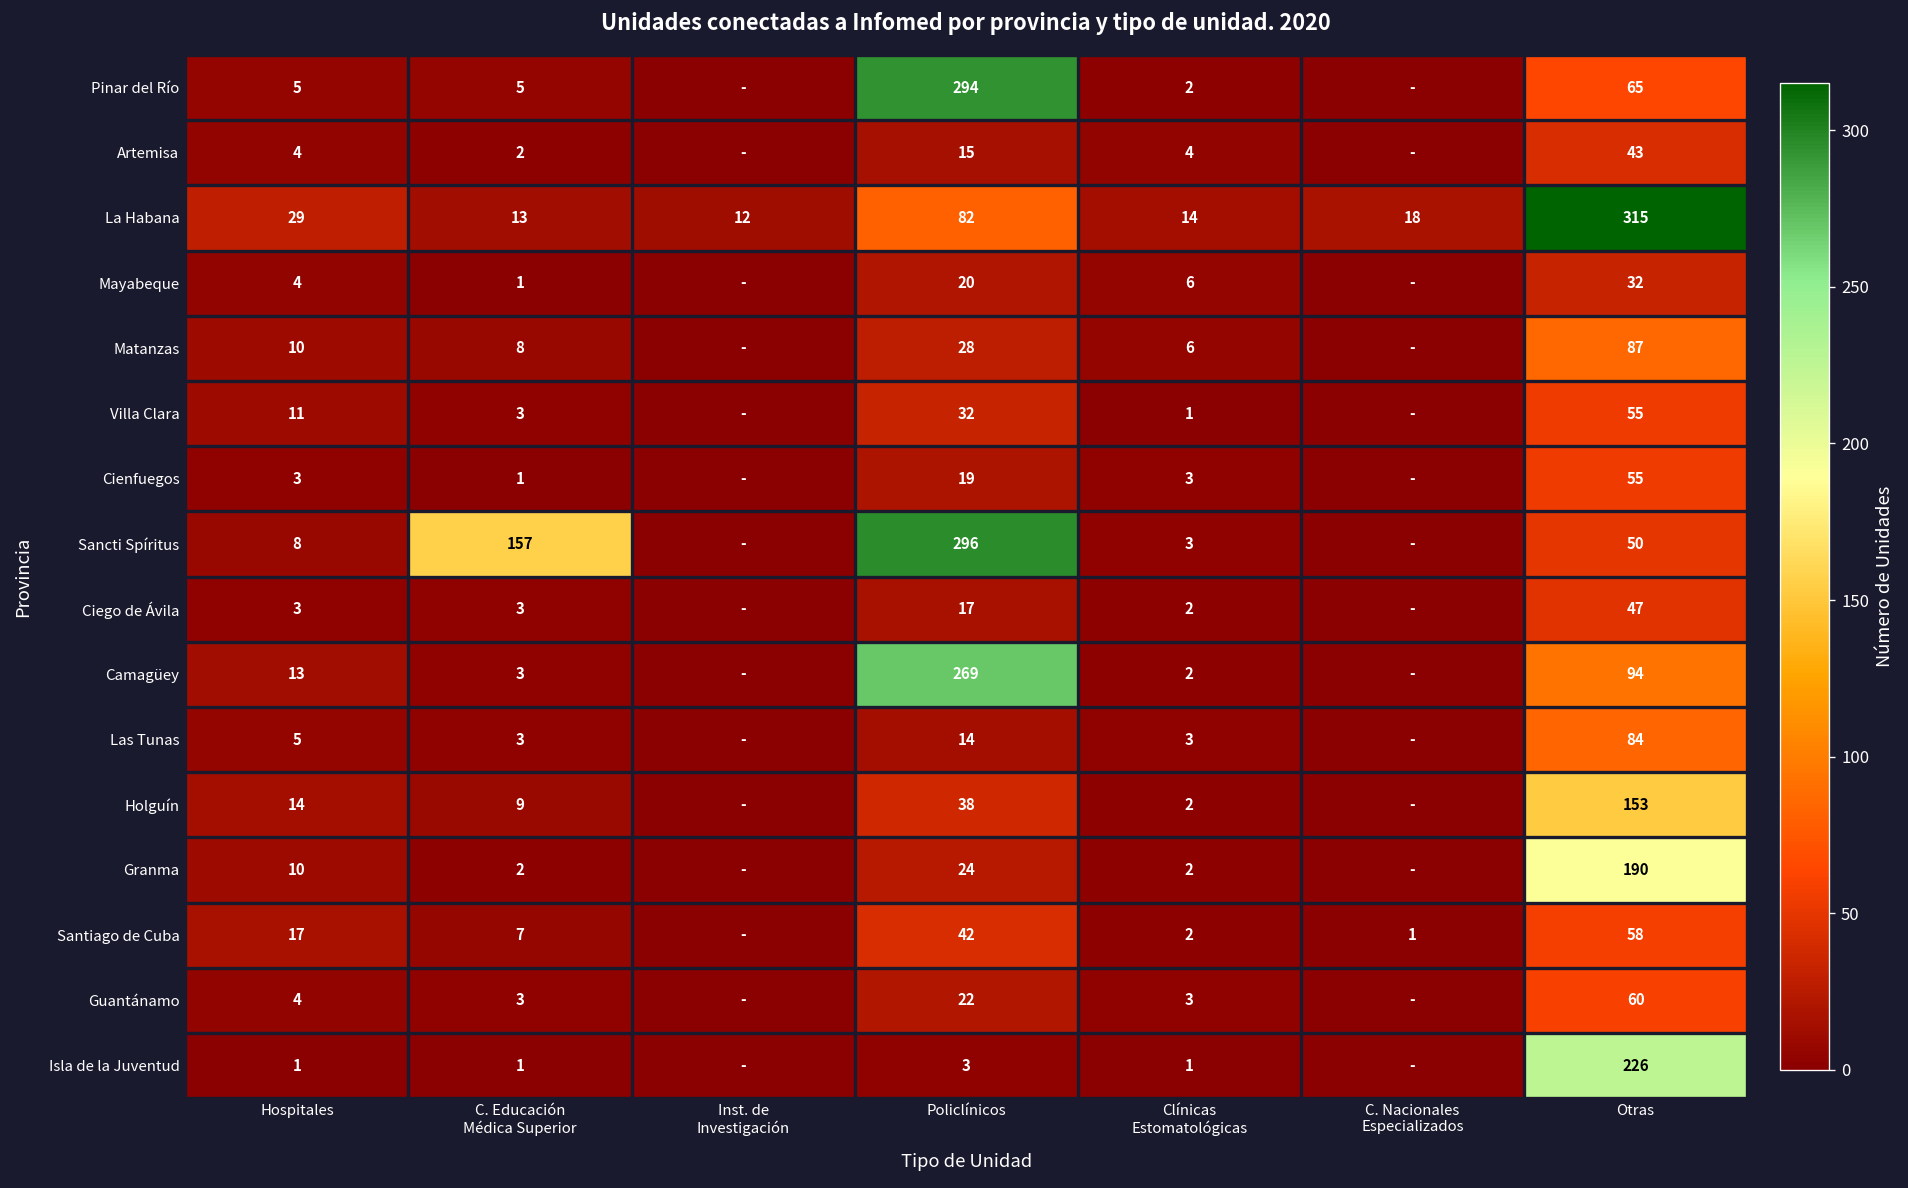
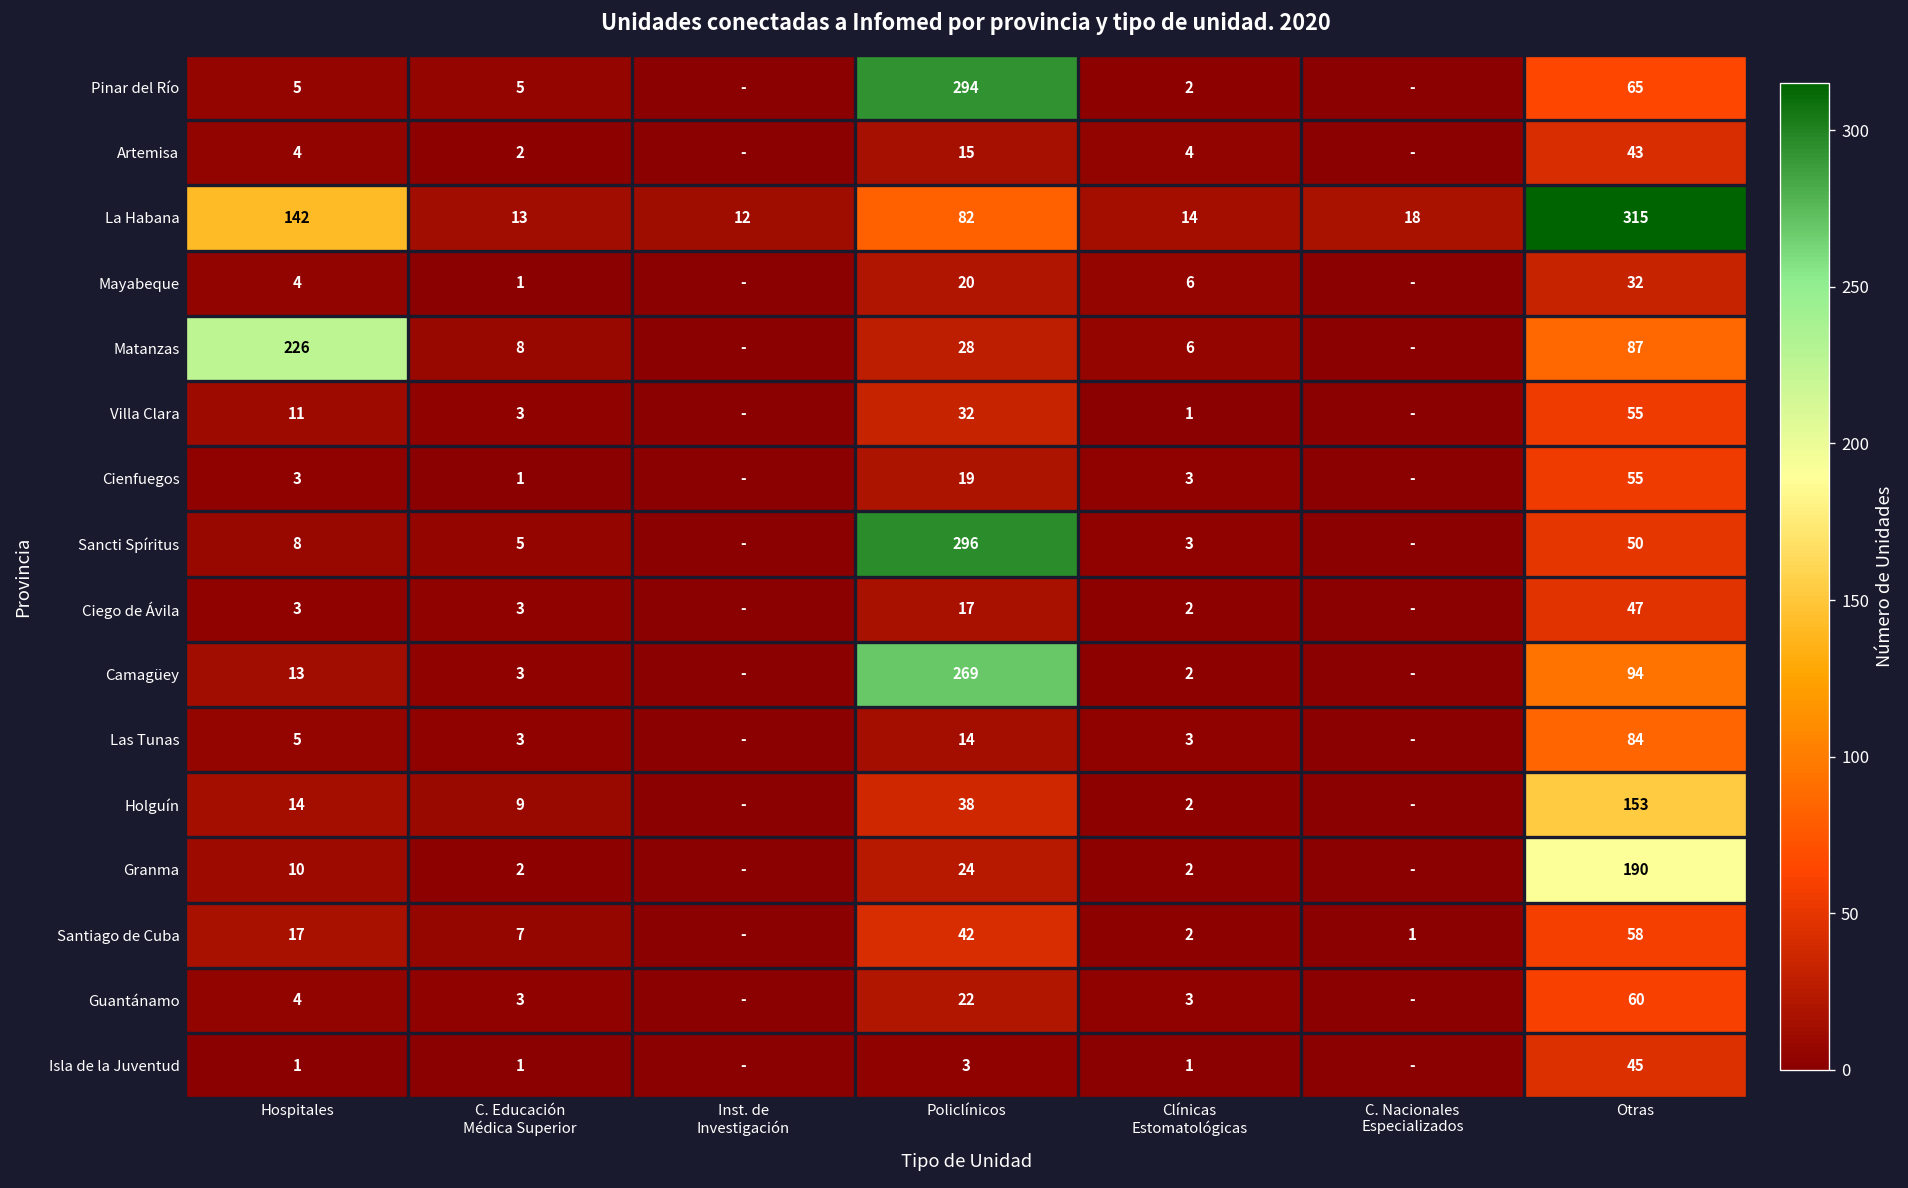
La Habana, Hospitales: 29 -> 142
Matanzas, Hospitales: 10 -> 226
Sancti Spíritus, C. Educación Médica Superior: 157 -> 5
Isla de la Juventud, Otras: 226 -> 45
